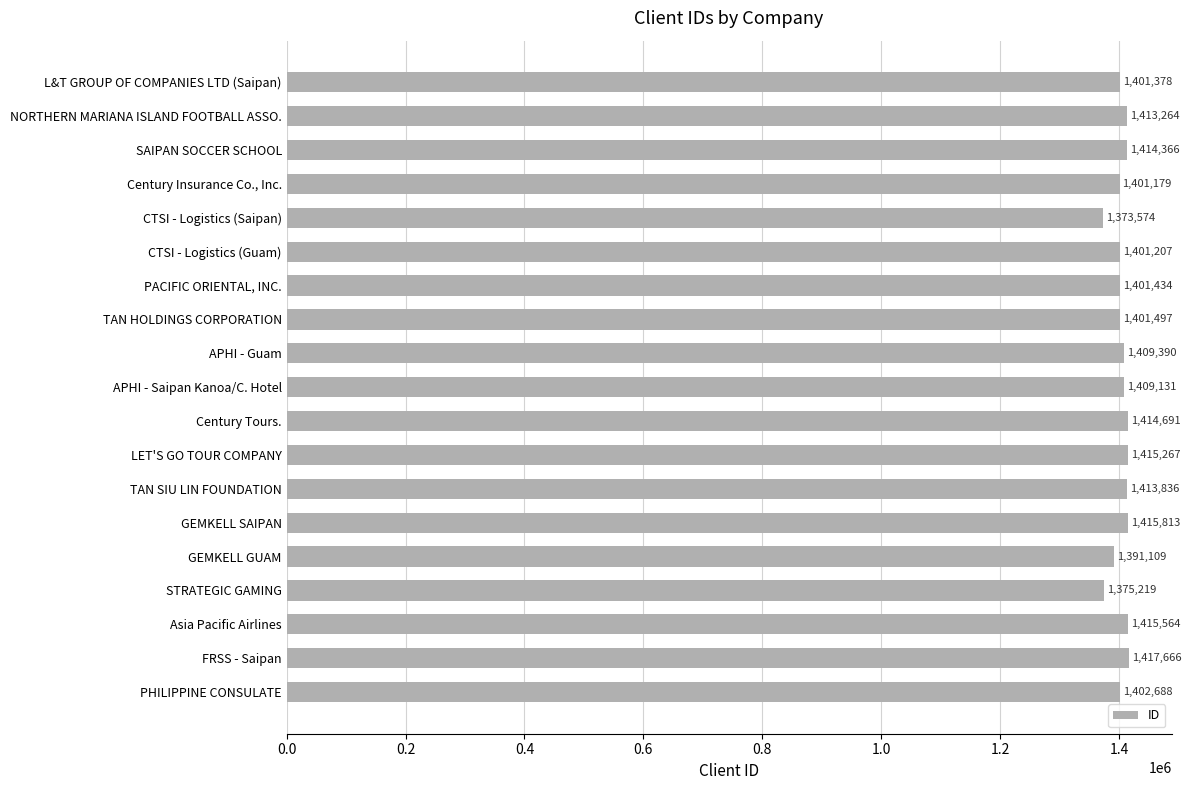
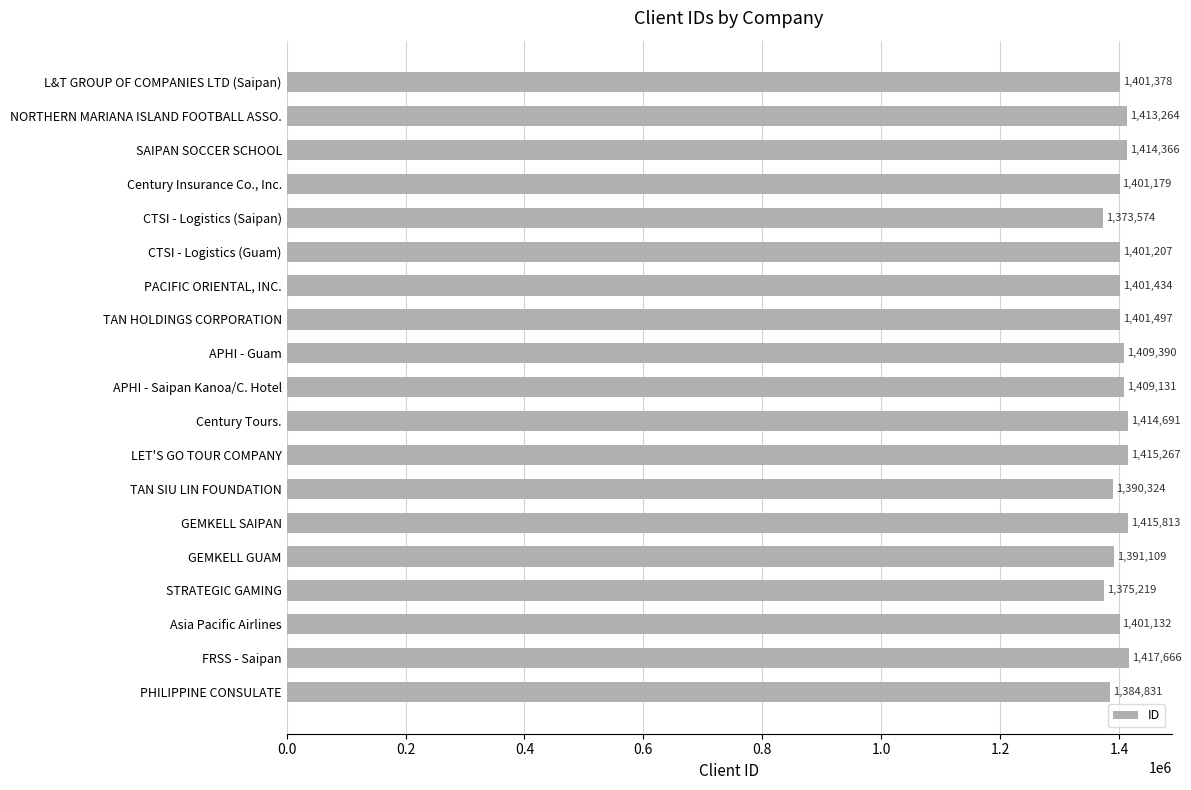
TAN SIU LIN FOUNDATION: 1,413,836 -> 1,390,324
Asia Pacific Airlines: 1,415,564 -> 1,401,132
PHILIPPINE CONSULATE: 1,402,688 -> 1,384,831
